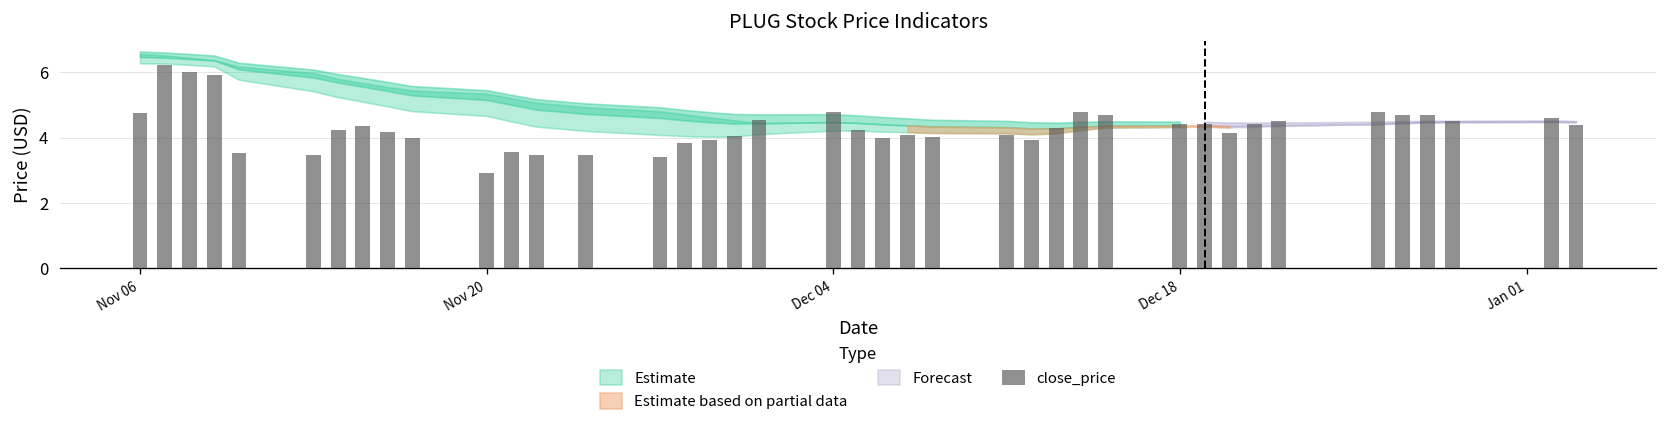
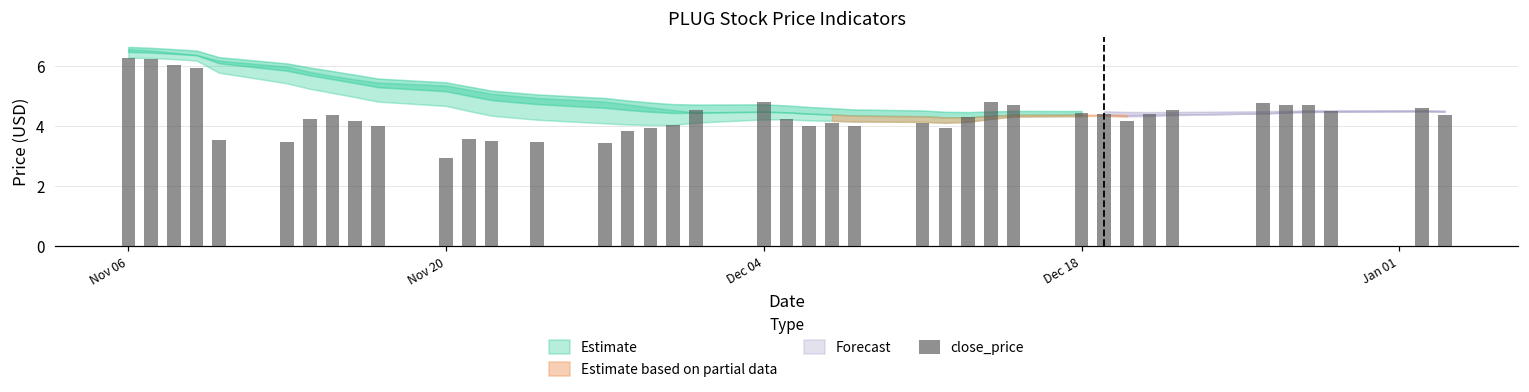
close_price, Nov 06: 4.8 -> 6.3
